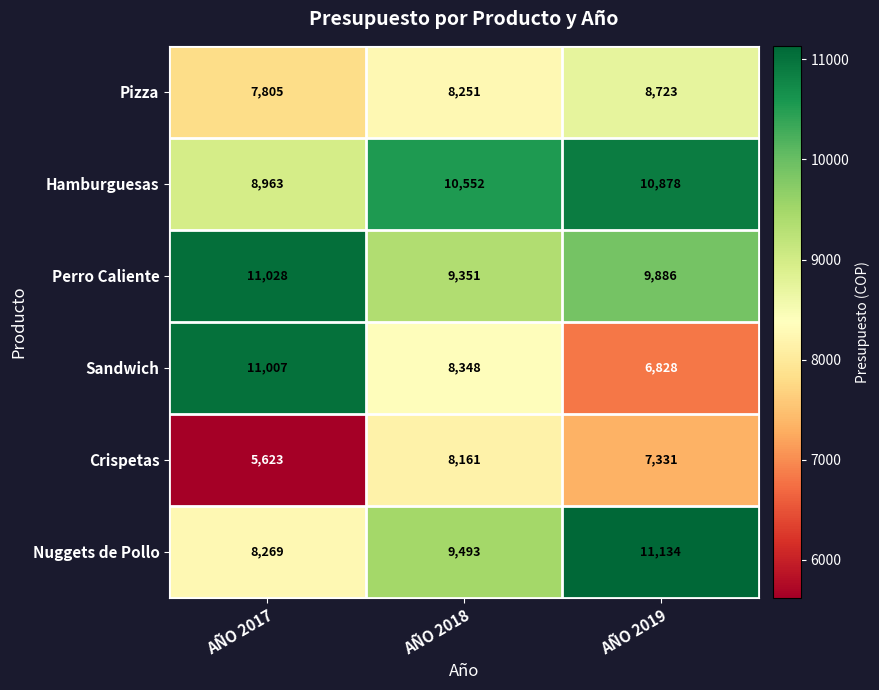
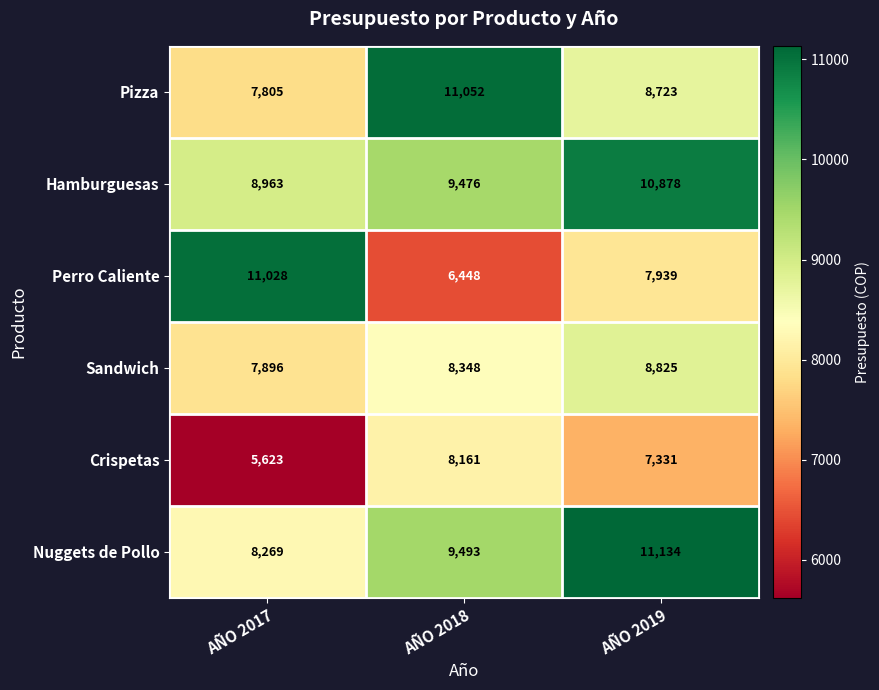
Pizza, AÑO 2018: 8,251 -> 11,052
Hamburguesas, AÑO 2018: 10,552 -> 9,476
Perro Caliente, AÑO 2018: 9,351 -> 6,448
Perro Caliente, AÑO 2019: 9,886 -> 7,939
Sandwich, AÑO 2017: 11,007 -> 7,896
Sandwich, AÑO 2019: 6,828 -> 8,825
